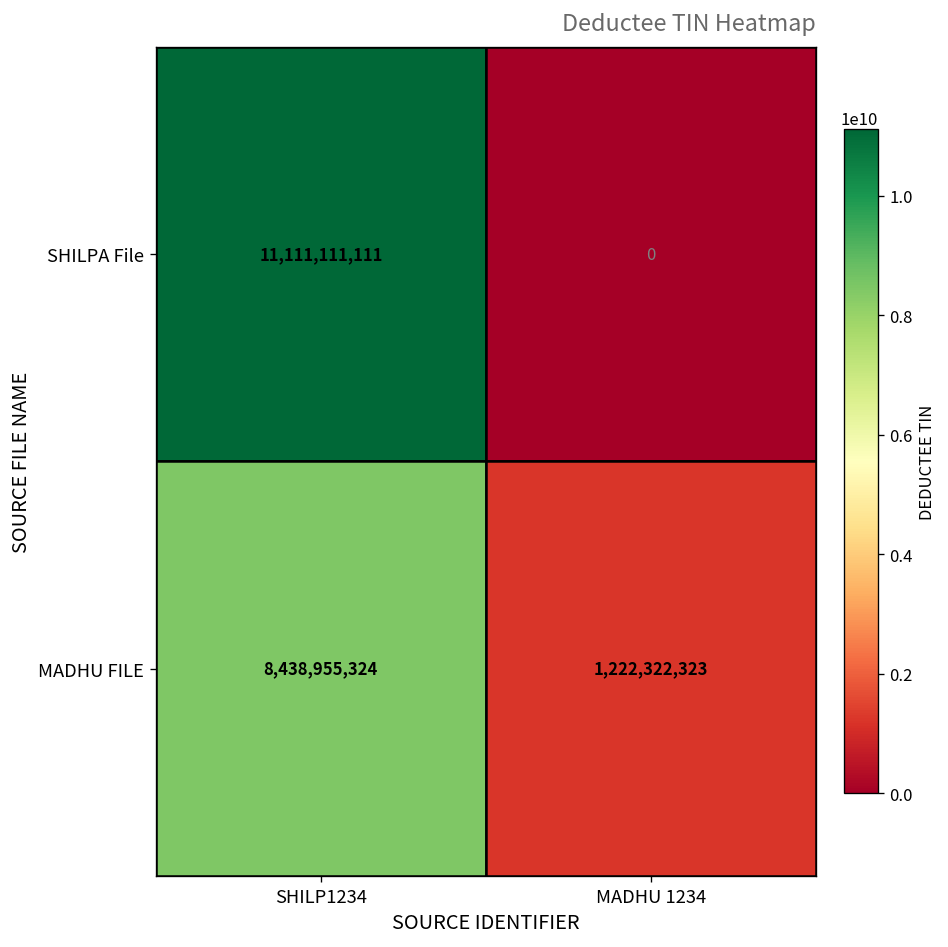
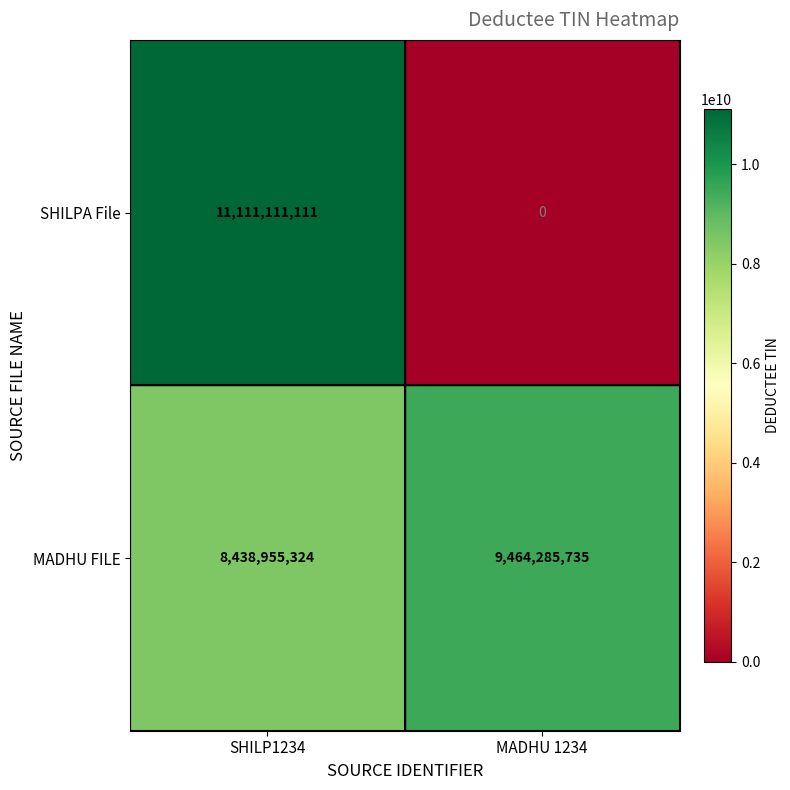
MADHU FILE, MADHU 1234: 1,222,322,323 -> 9,464,285,735
